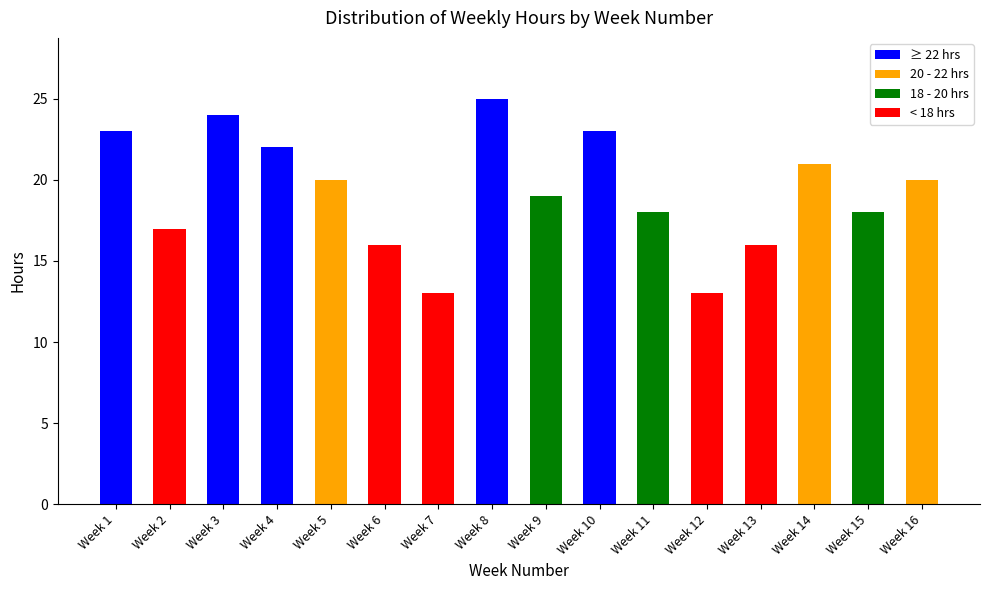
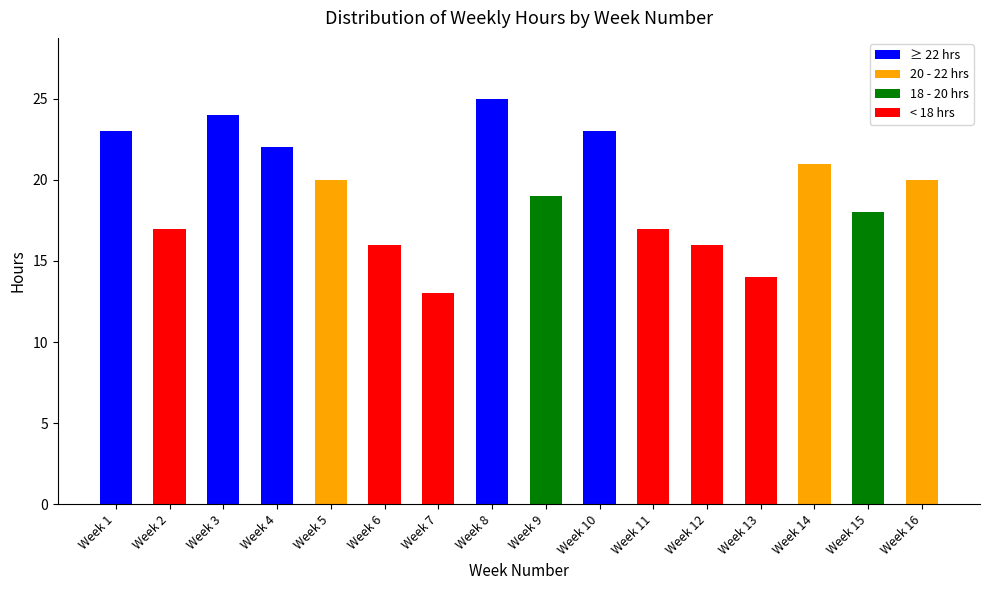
Week 11: 18 -> 17
Week 12: 13 -> 16
Week 13: 16 -> 14
